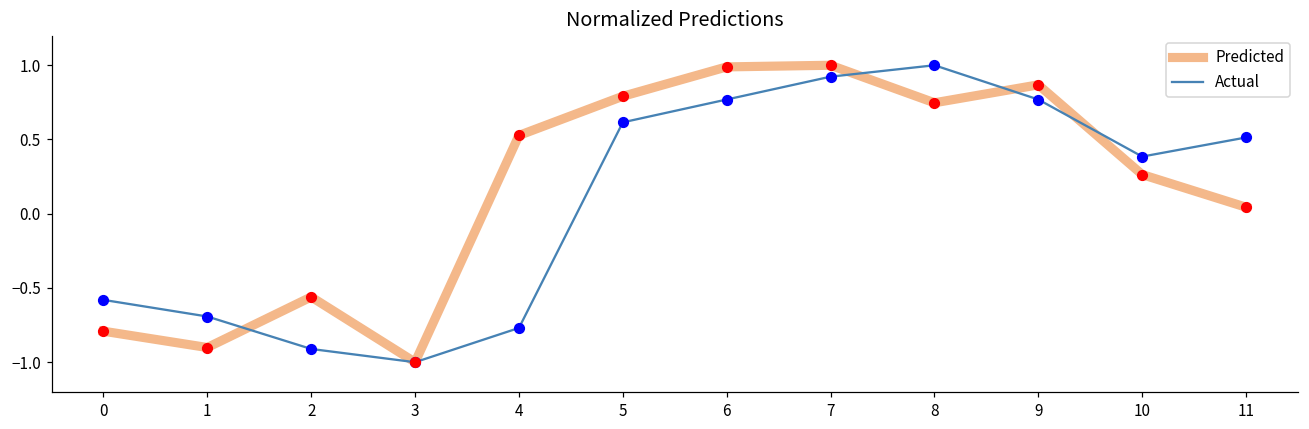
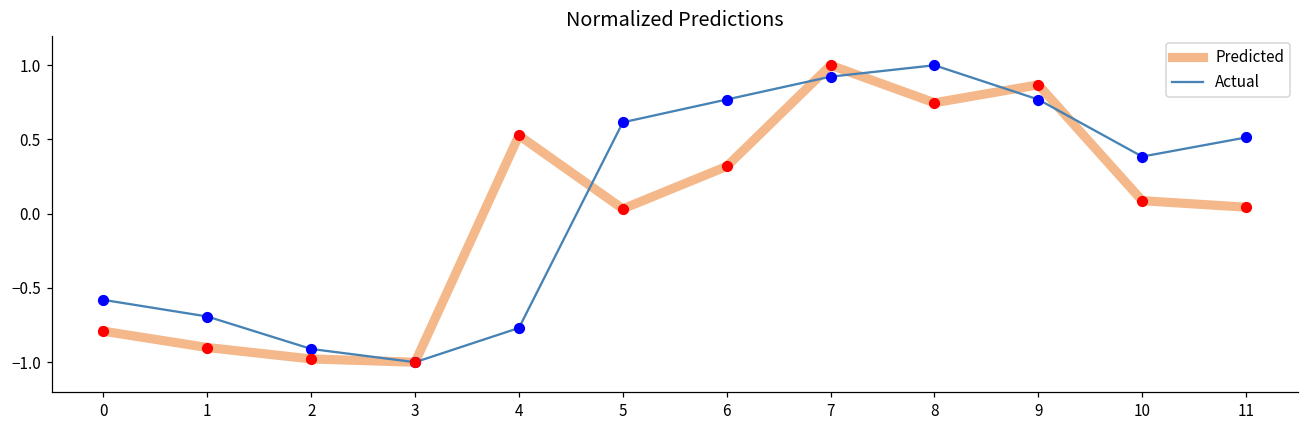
Predicted, 2: -0.56 -> -0.98
Predicted, 5: 0.79 -> 0.03
Predicted, 6: 0.99 -> 0.32
Predicted, 10: 0.26 -> 0.09
